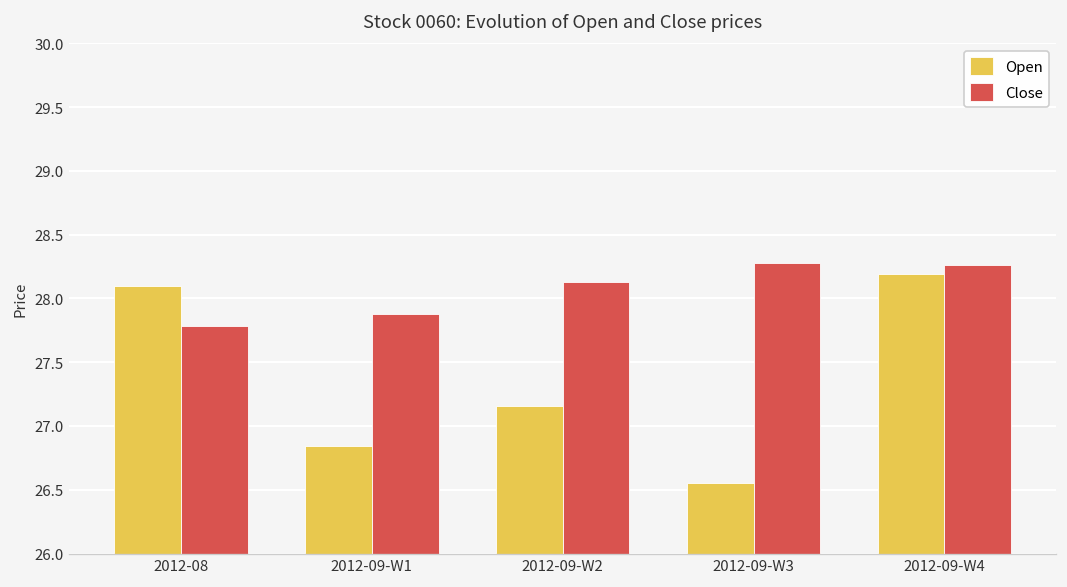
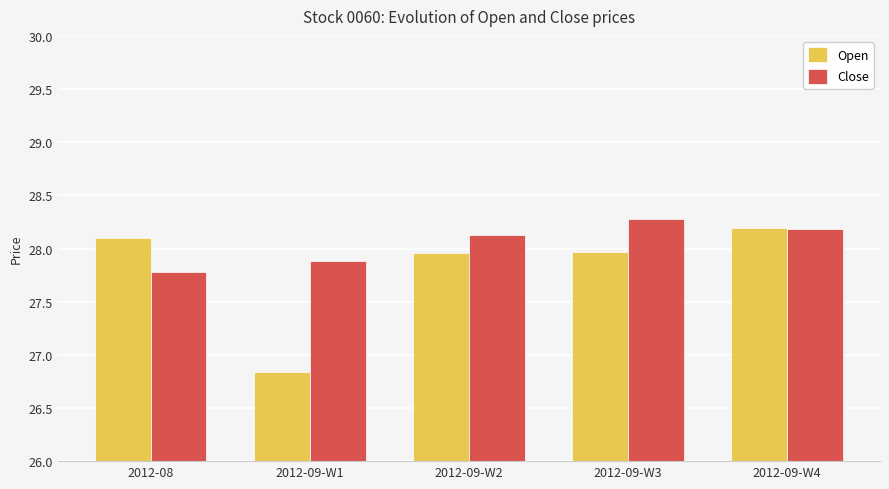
Open, 2012-09-W2: 27.16 -> 27.96
Open, 2012-09-W3: 26.55 -> 27.97
Close, 2012-09-W4: 28.26 -> 28.18
